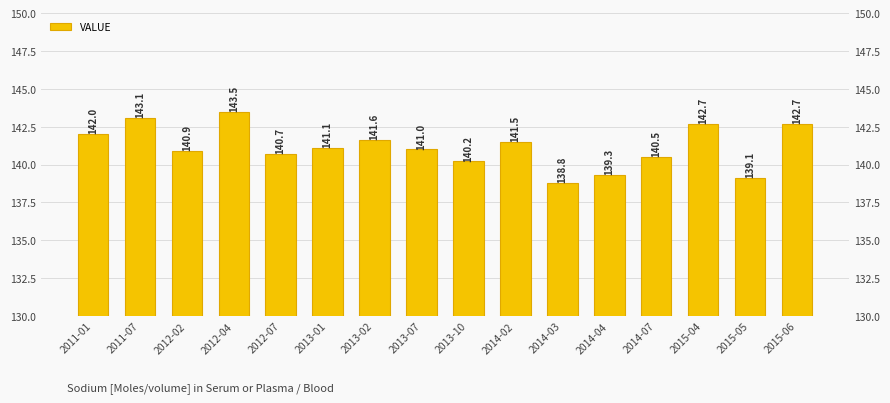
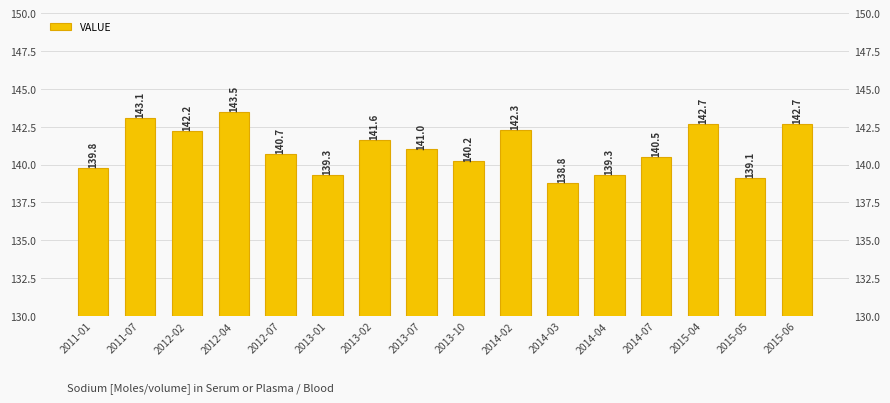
2011-01: 142.0 -> 139.8
2012-02: 140.9 -> 142.2
2013-01: 141.1 -> 139.3
2014-02: 141.5 -> 142.3
